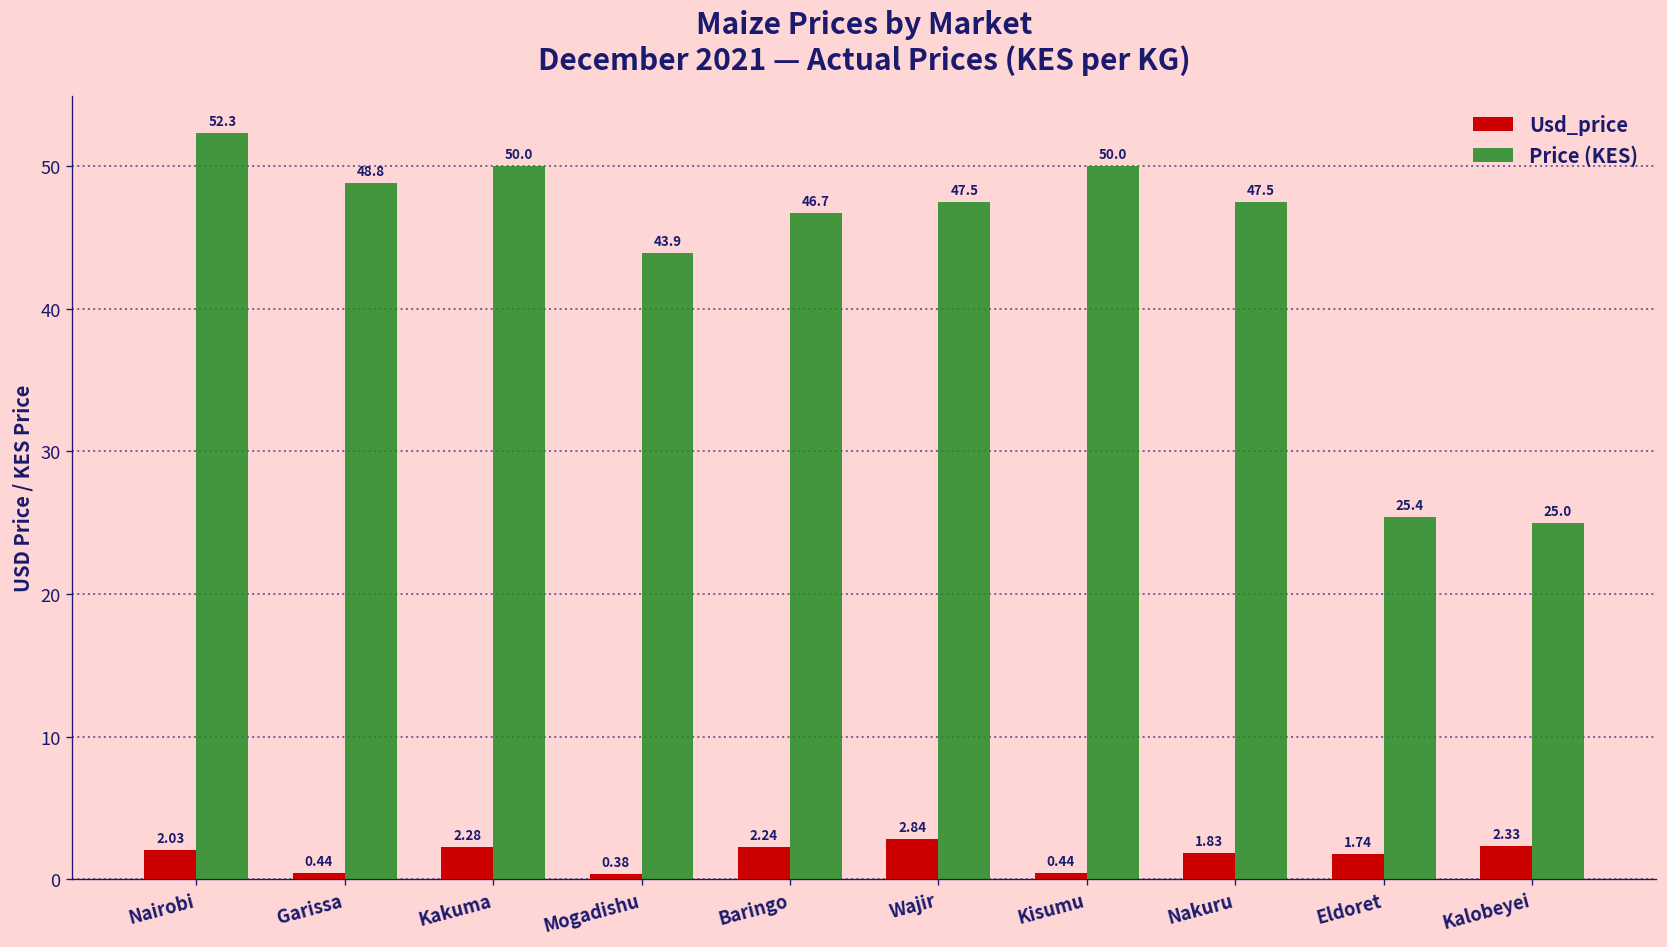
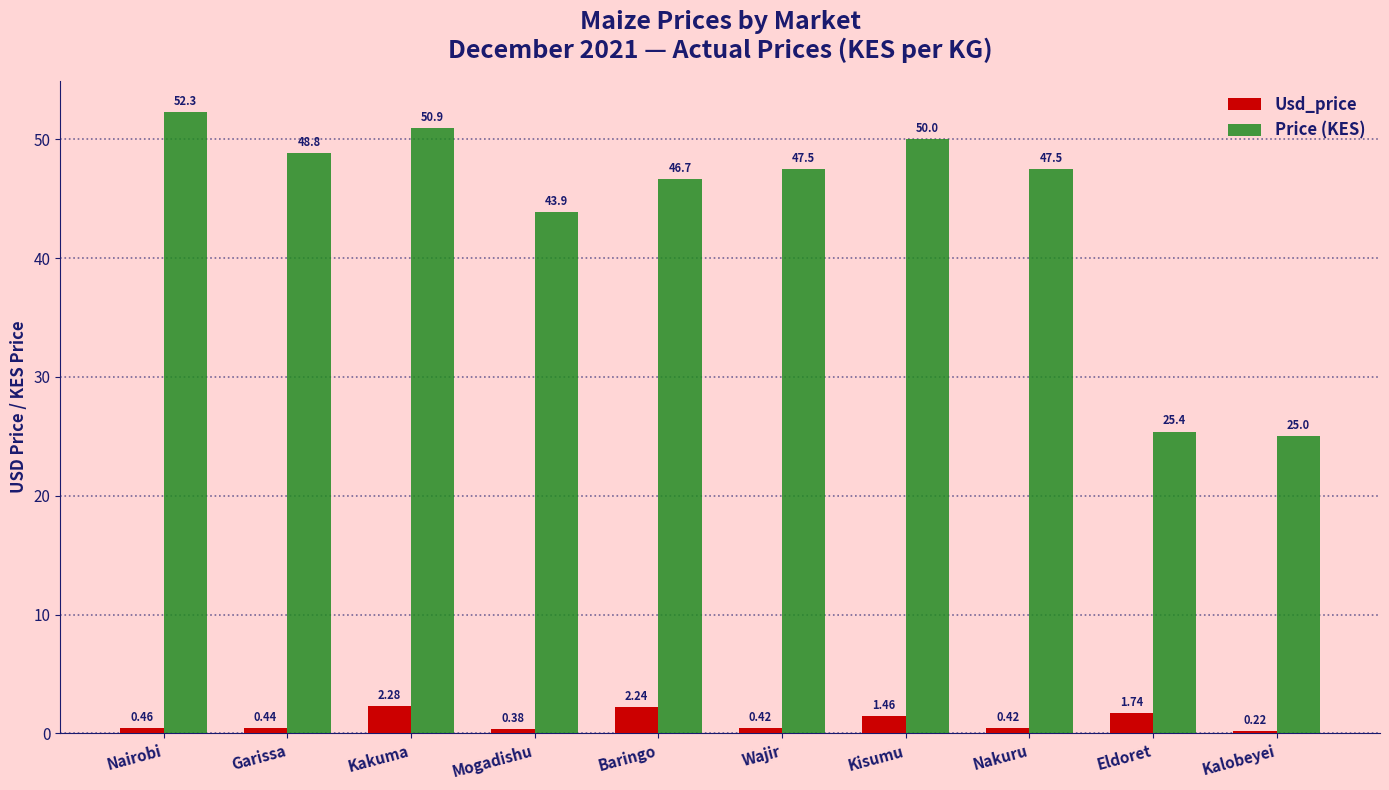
Usd_price, Nairobi: 2.03 -> 0.46
Price (KES), Kakuma: 50.0 -> 50.9
Usd_price, Wajir: 2.84 -> 0.42
Usd_price, Kisumu: 0.44 -> 1.46
Usd_price, Nakuru: 1.83 -> 0.42
Usd_price, Kalobeyei: 2.33 -> 0.22
